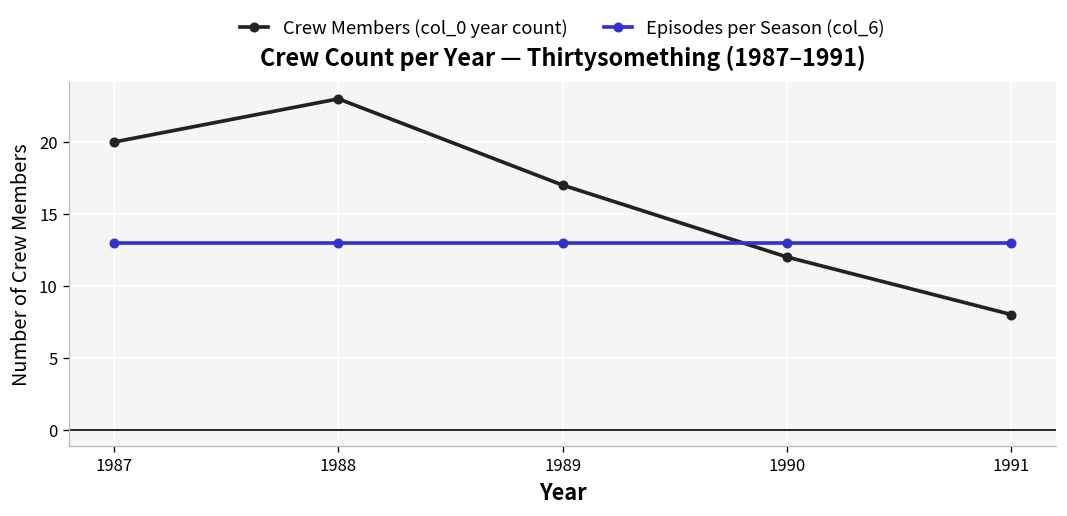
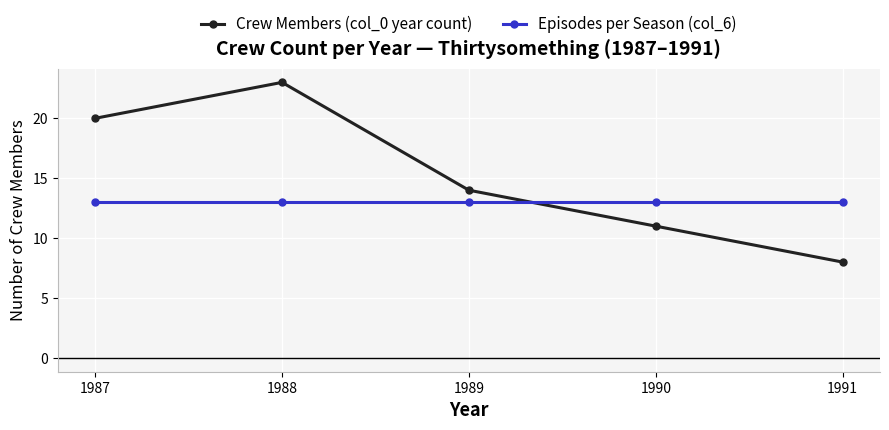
Crew Members (col_0 year count), 1989: 17 -> 14
Crew Members (col_0 year count), 1990: 12 -> 11
